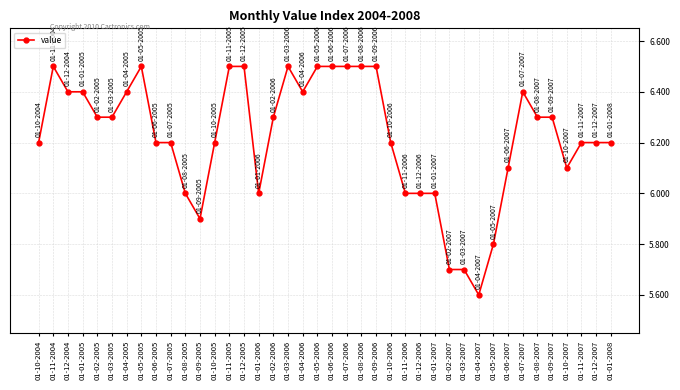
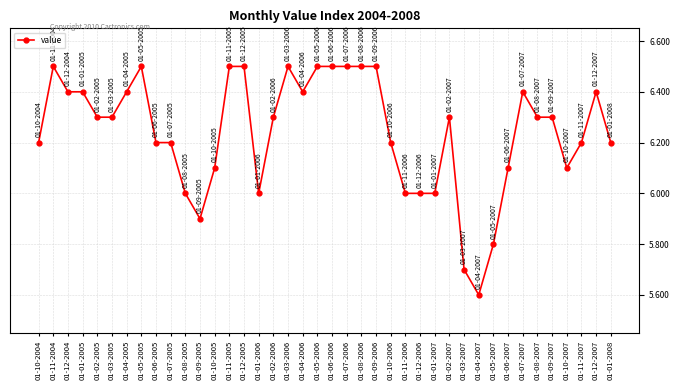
01-10-2005: 6.2 -> 6.1
01-02-2007: 5.7 -> 6.3
01-12-2007: 6.2 -> 6.4
